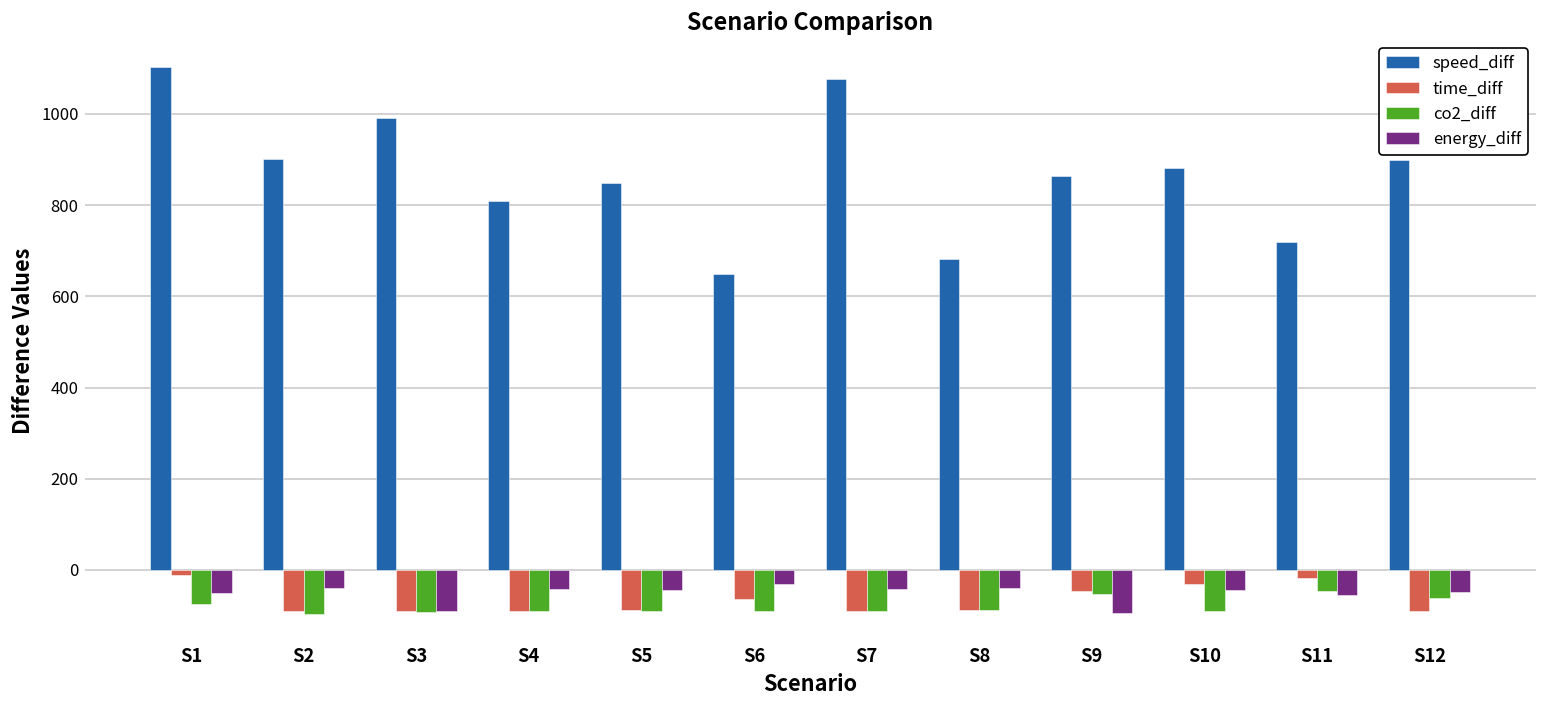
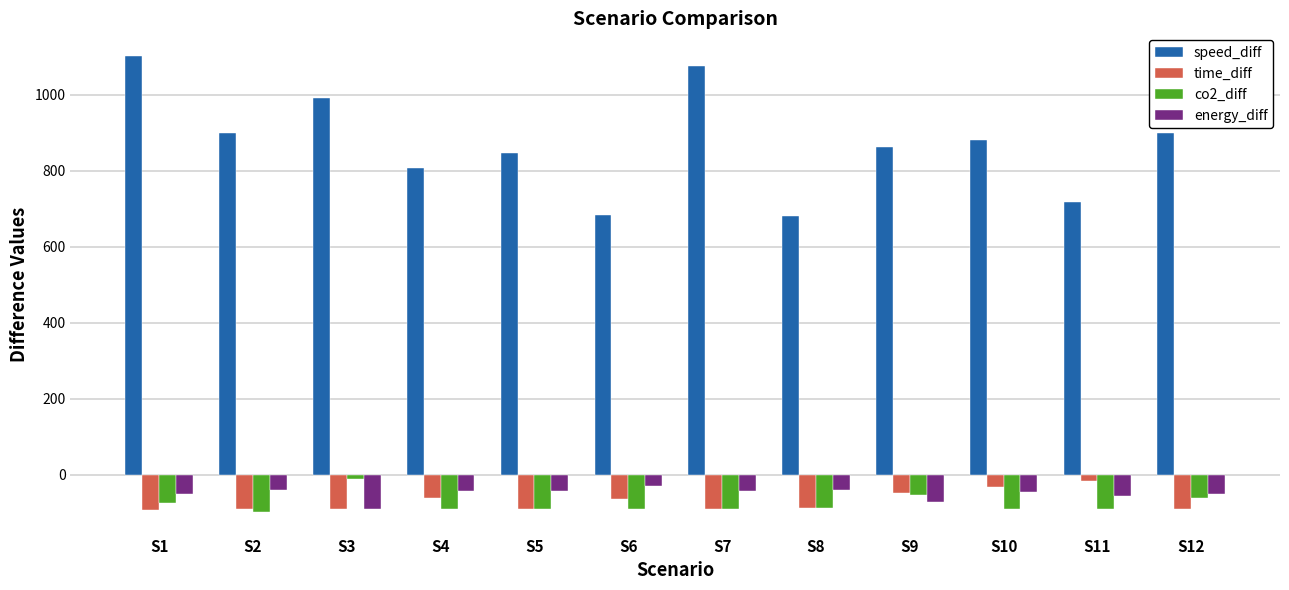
time_diff, S1: -10 -> -90
co2_diff, S3: -90 -> -10
time_diff, S4: -90 -> -60
speed_diff, S6: 650 -> 680
energy_diff, S9: -90 -> -70
co2_diff, S11: -50 -> -90
